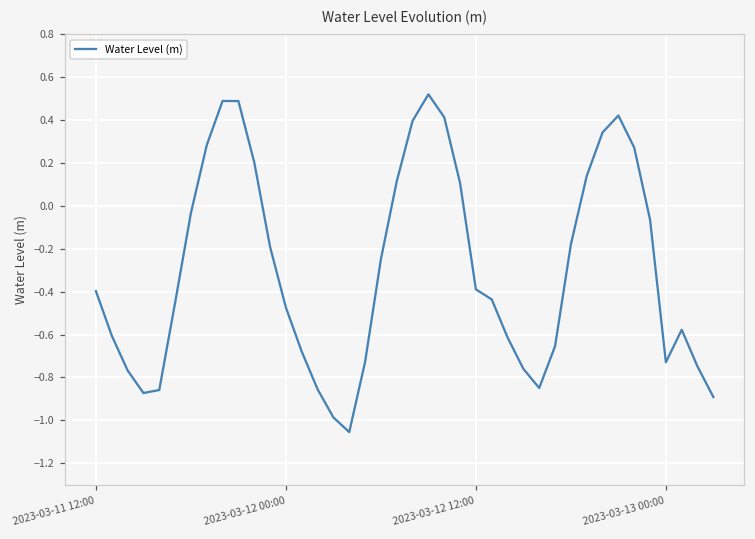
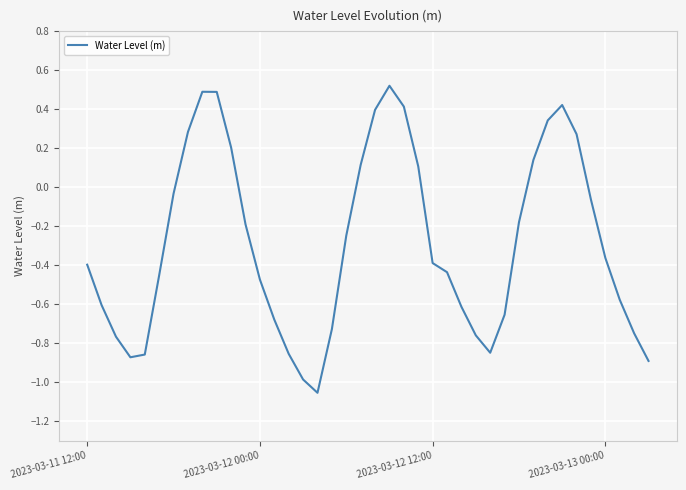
2023-03-13 00:00: -0.73 -> -0.36
